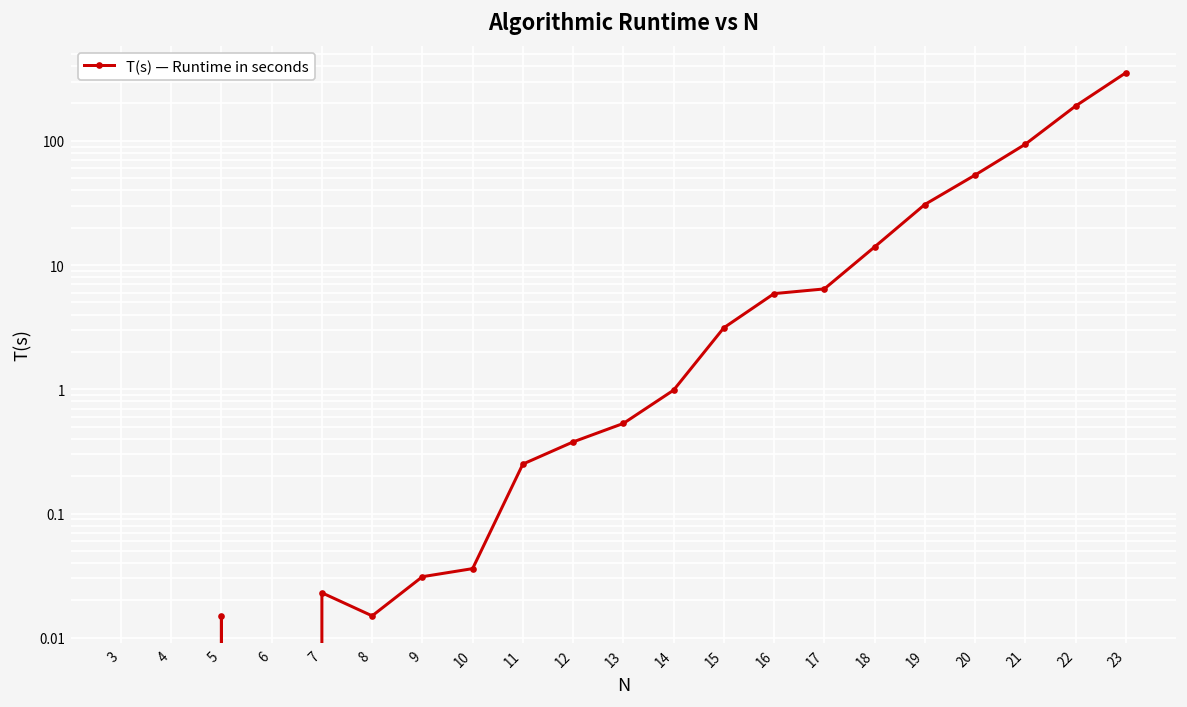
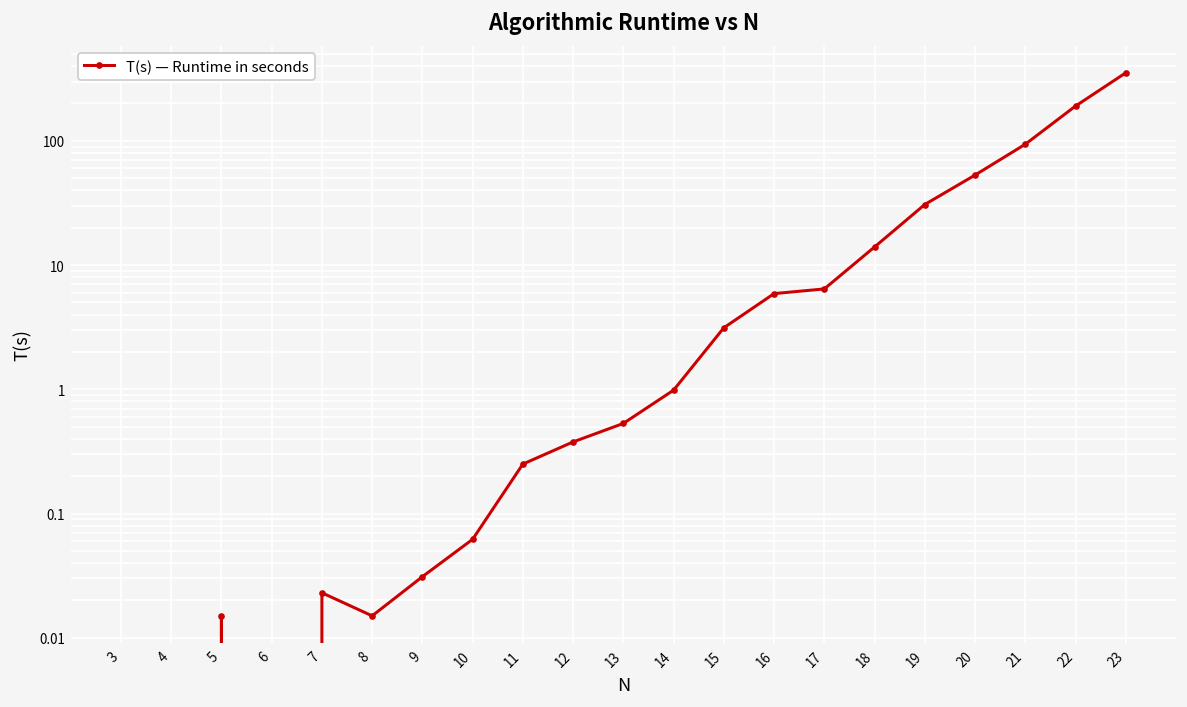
10: 0.036 -> 0.06
